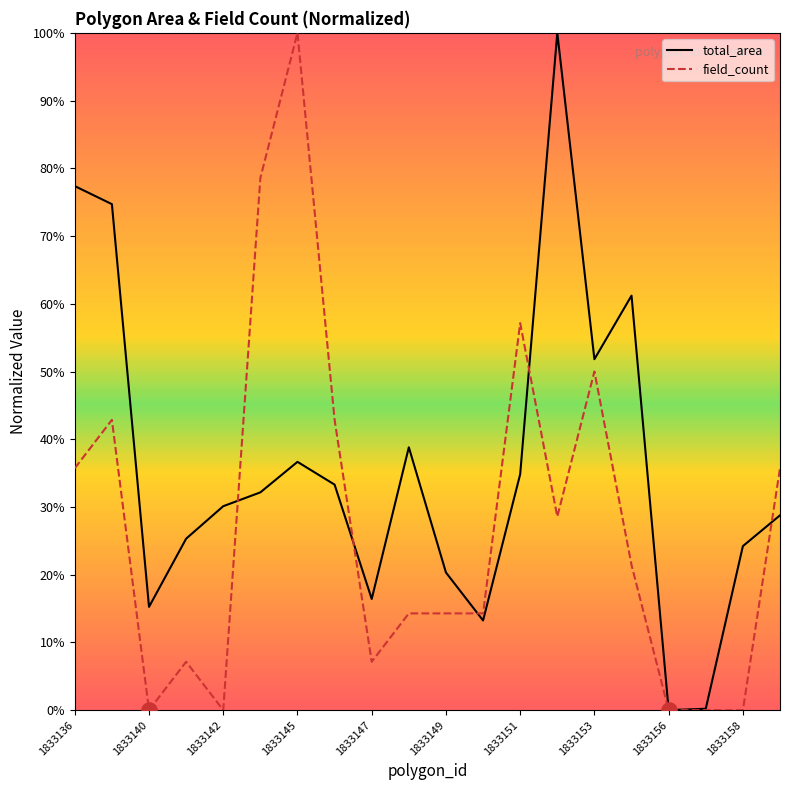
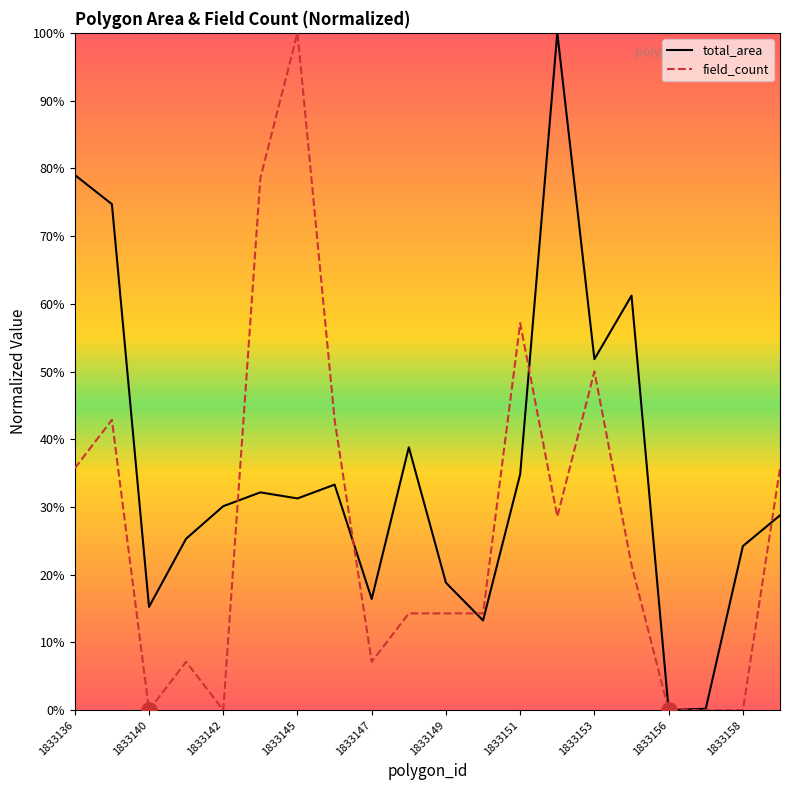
total_area, 1833136: 77% -> 79%
total_area, 1833145: 37% -> 31%
total_area, 1833149: 20% -> 19%
